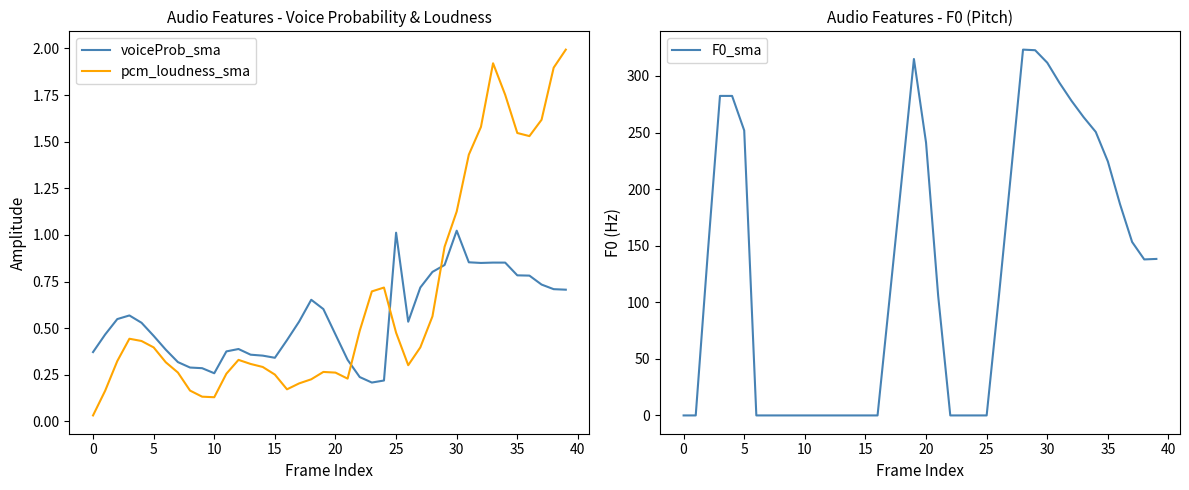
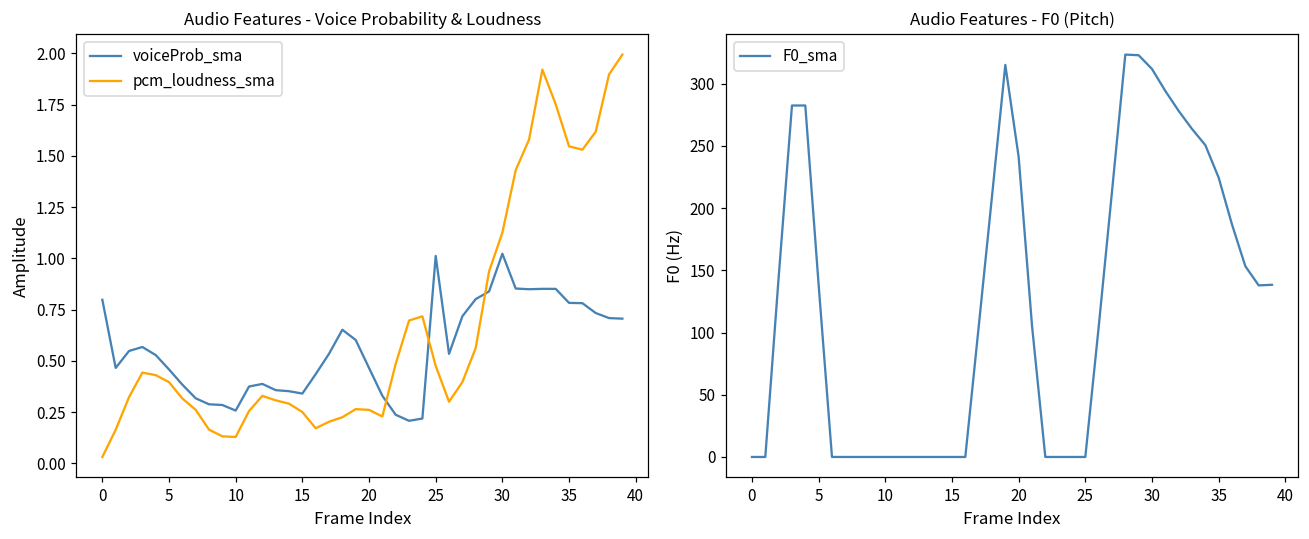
Audio Features - Voice Probability & Loudness, voiceProb_sma, 0: 0.37 -> 0.80
Audio Features - F0 (Pitch), 5: 252 -> 138
